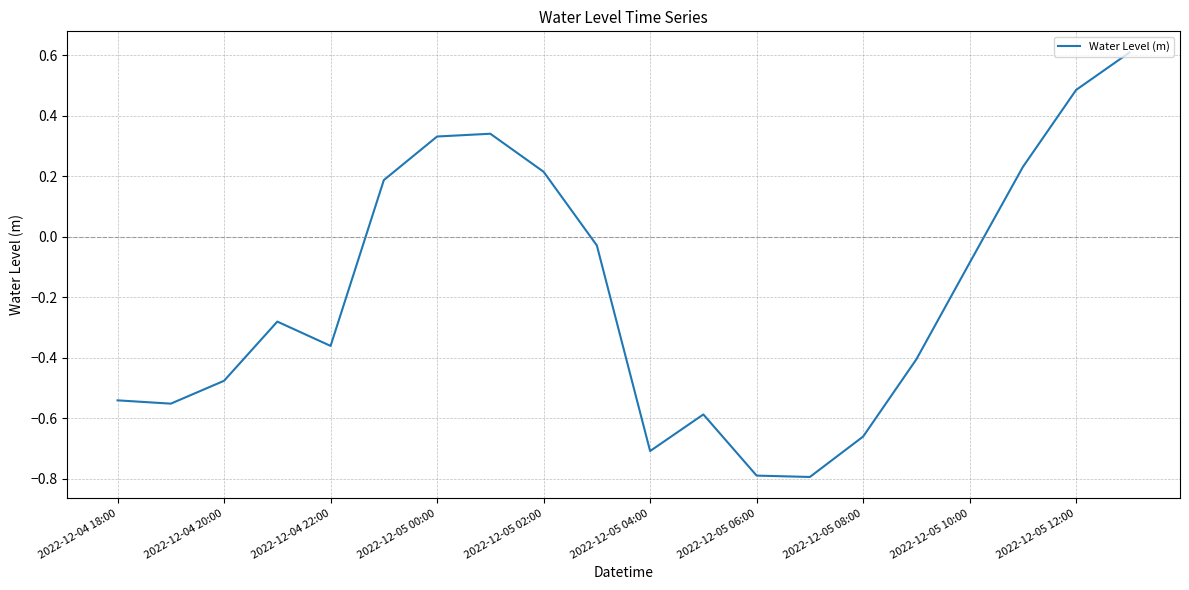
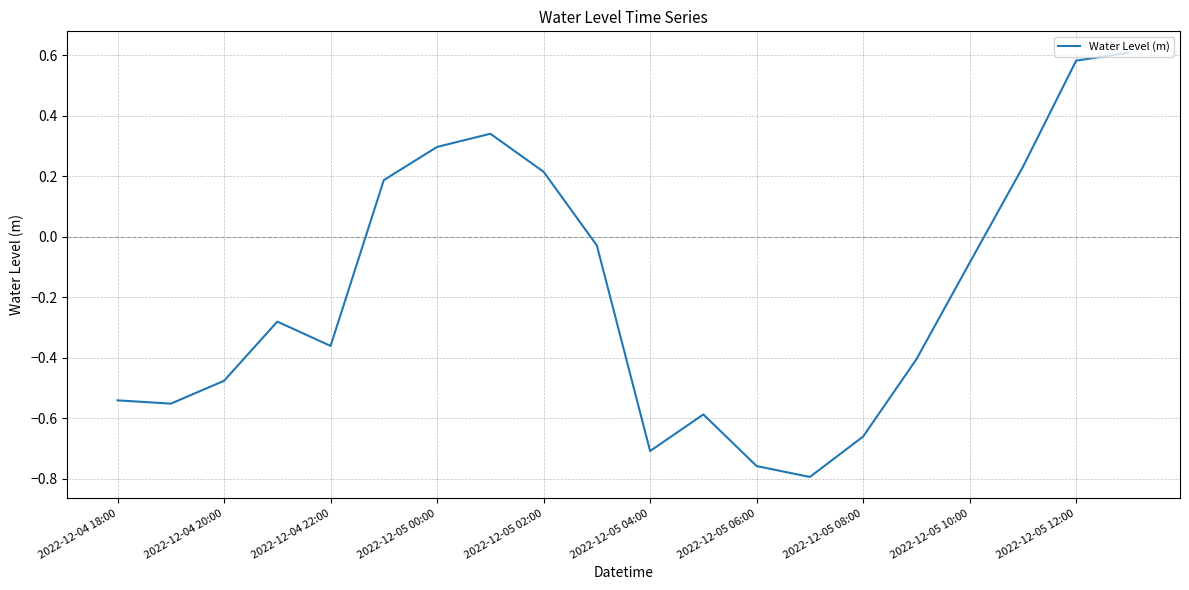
2022-12-05 00:00: 0.33 -> 0.30
2022-12-05 06:00: -0.79 -> -0.76
2022-12-05 12:00: 0.49 -> 0.58
